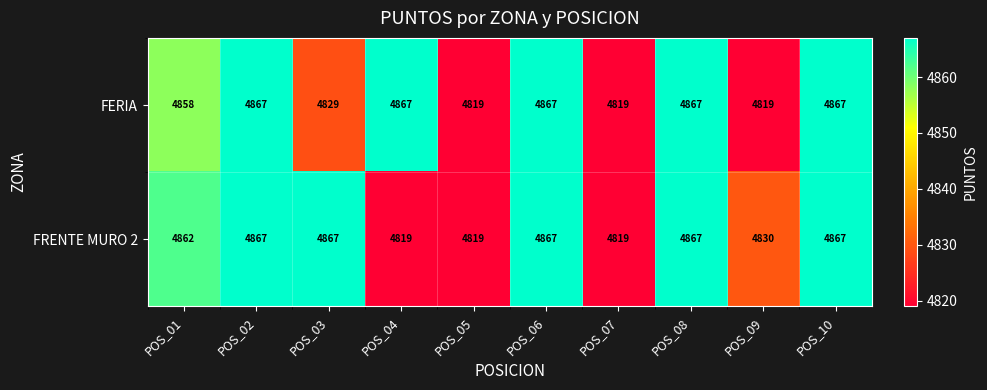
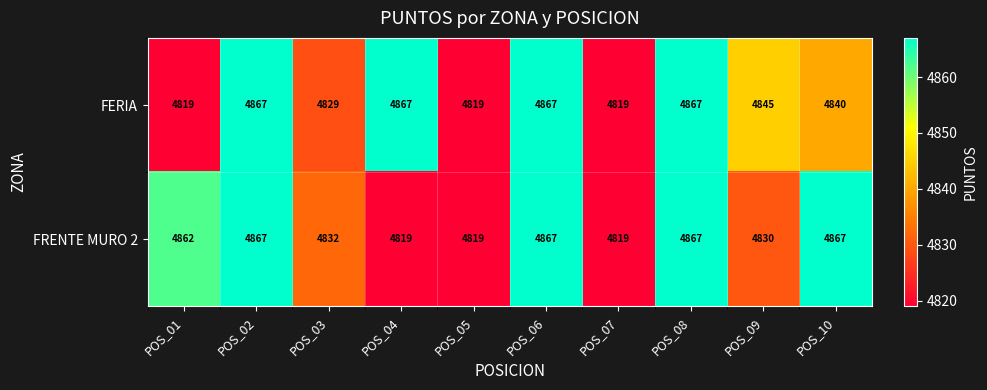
FERIA, POS_01: 4858 -> 4819
FERIA, POS_09: 4819 -> 4845
FERIA, POS_10: 4867 -> 4840
FRENTE MURO 2, POS_03: 4867 -> 4832
